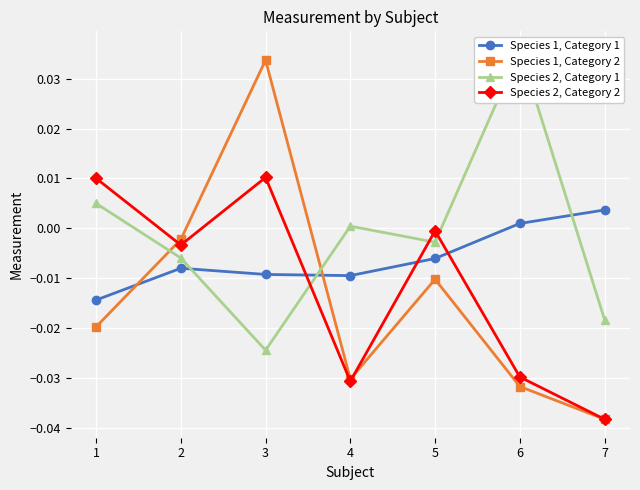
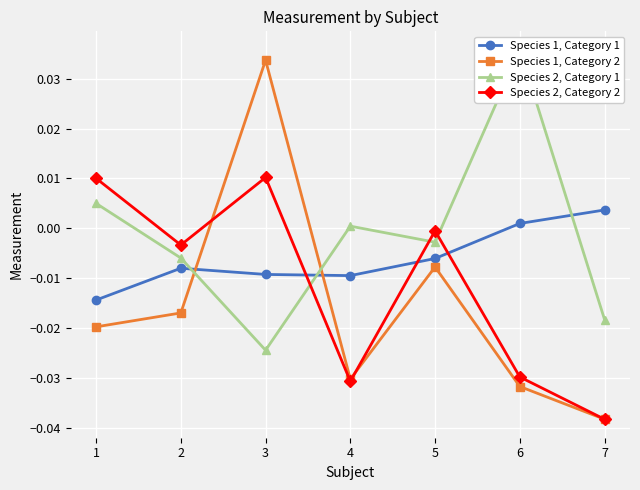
Species 1, Category 2, 2: -0.002 -> -0.017
Species 1, Category 2, 5: -0.010 -> -0.008
